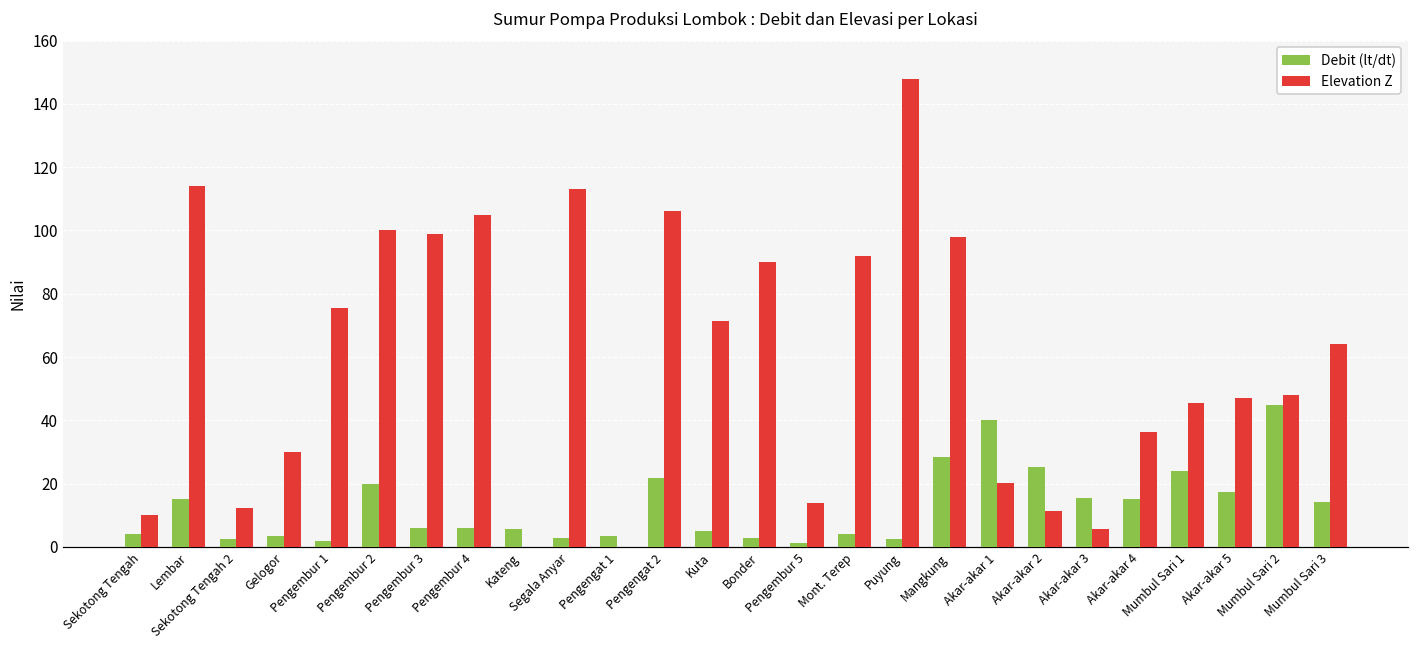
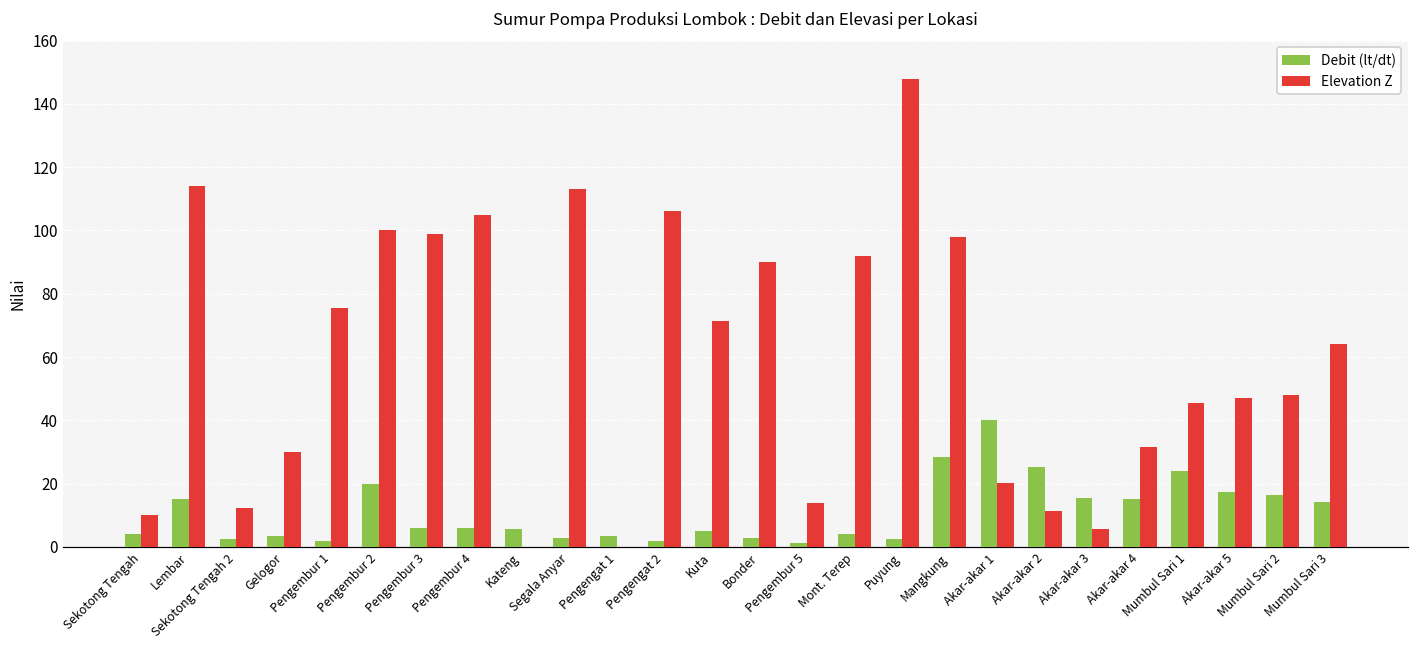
Debit (lt/dt), Pengengat 2: 22 -> 2
Elevation Z, Akar-akar 4: 36 -> 32
Debit (lt/dt), Mumbul Sari 2: 45 -> 16
